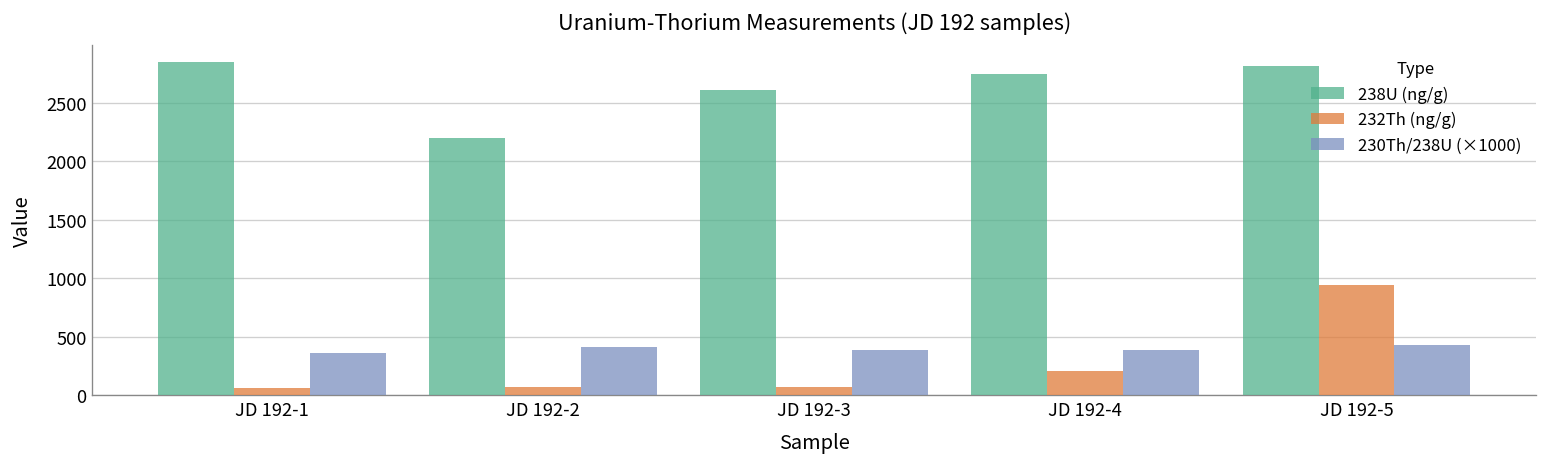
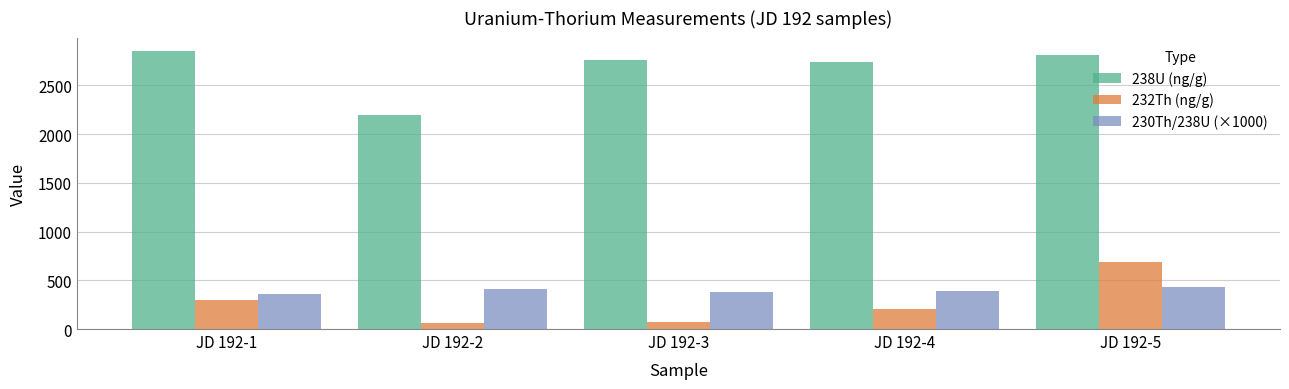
232Th (ng/g), JD 192-1: 100 -> 300
238U (ng/g), JD 192-3: 2600 -> 2800
232Th (ng/g), JD 192-5: 900 -> 700
